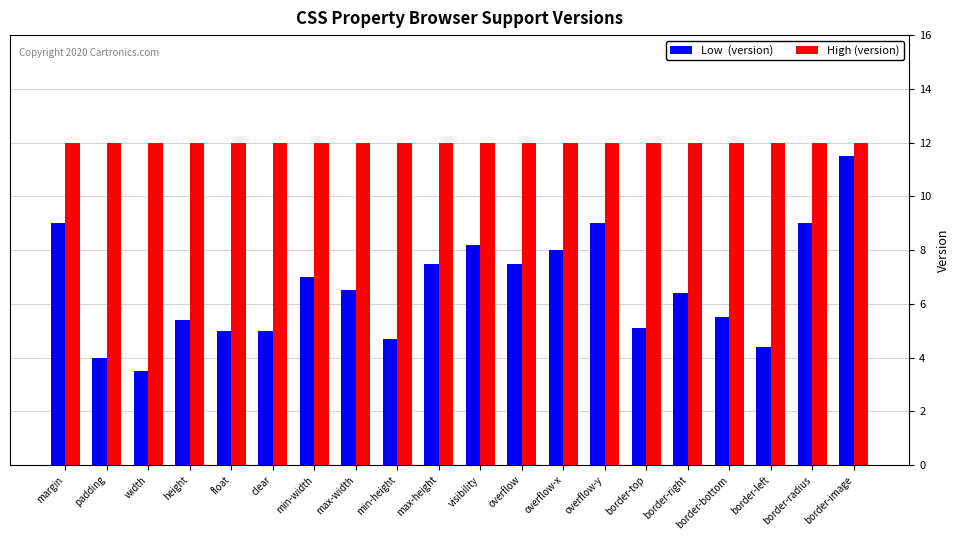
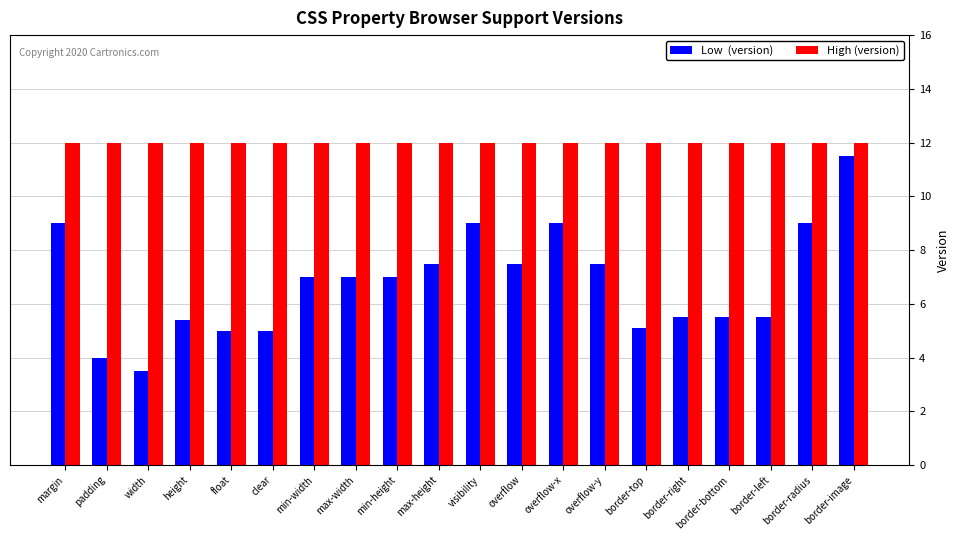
Low (version), max-width: 6.5 -> 7.0
Low (version), min-height: 4.7 -> 7.0
Low (version), visibility: 8.2 -> 9.0
Low (version), overflow-x: 8 -> 9
Low (version), overflow-y: 9.0 -> 7.5
Low (version), border-right: 6.4 -> 5.5
Low (version), border-left: 4.4 -> 5.5
